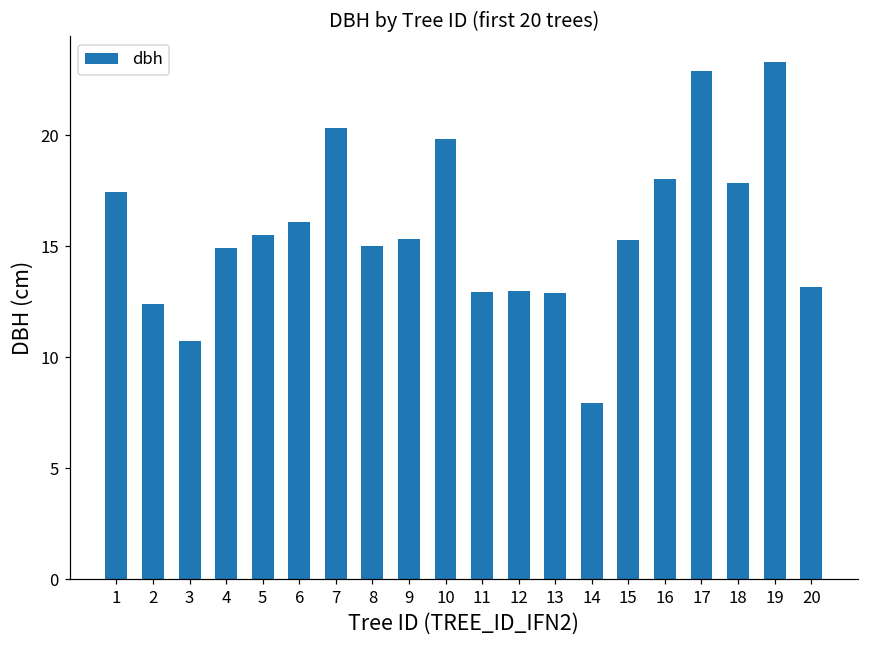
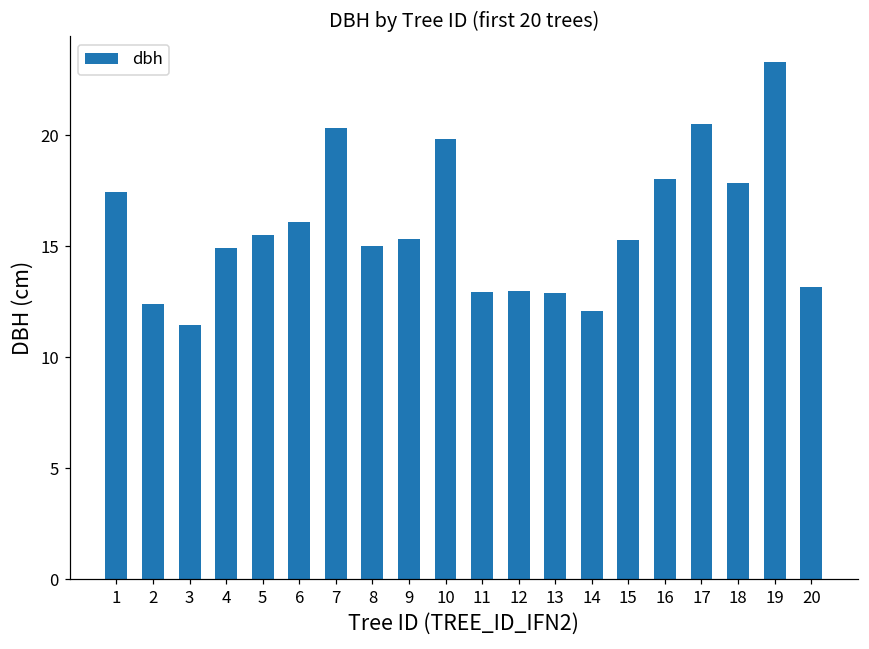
3: 10.8 -> 11.5
14: 8.0 -> 12.1
17: 22.9 -> 20.5
